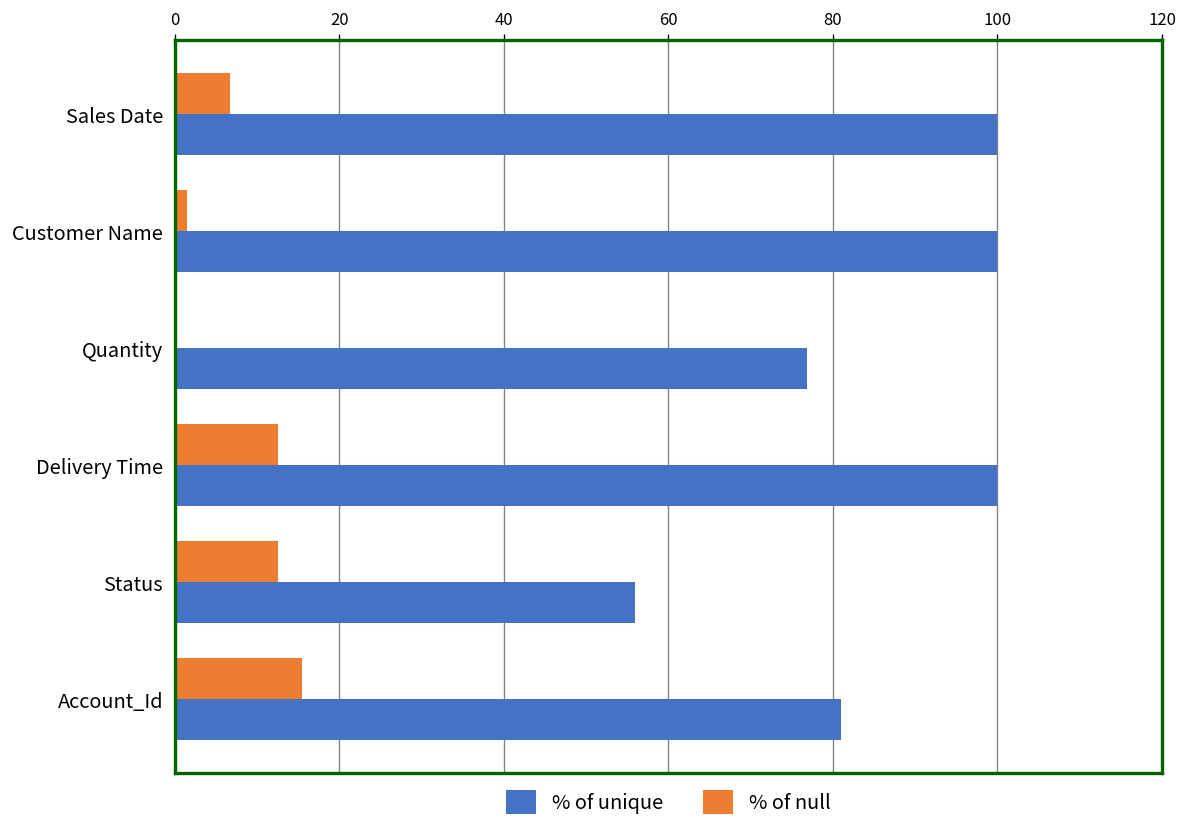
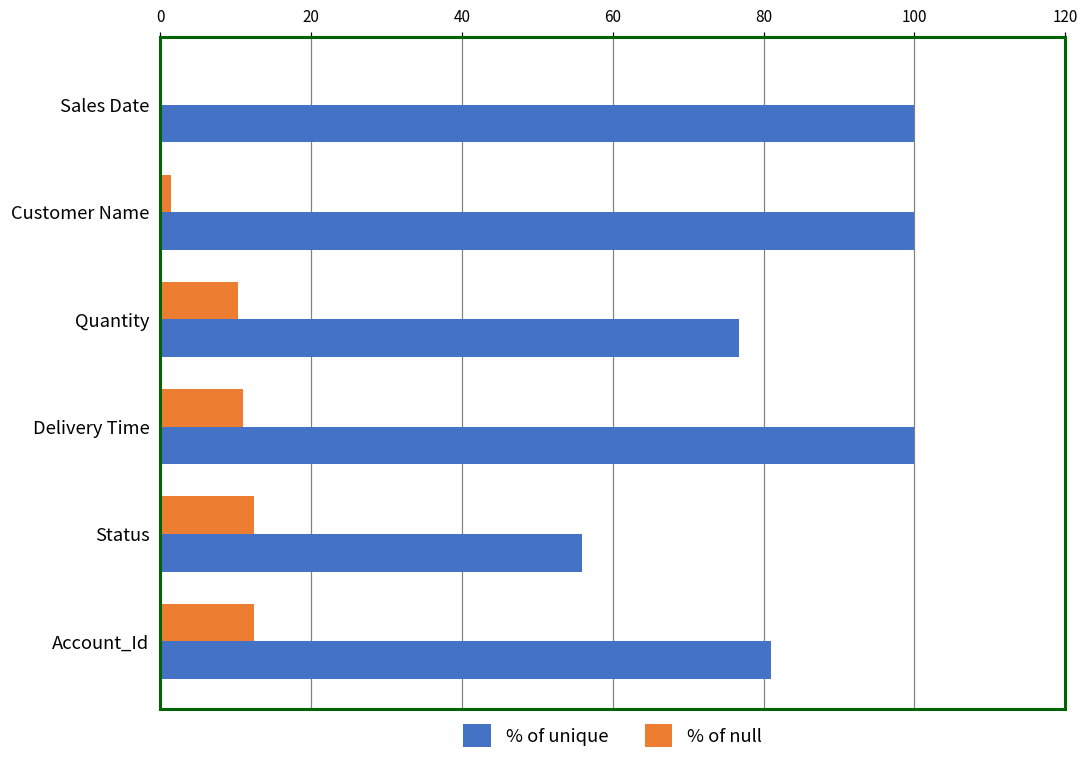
% of null, Sales Date: 7 -> 0
% of null, Quantity: 0 -> 10
% of null, Delivery Time: 13 -> 11
% of null, Account_Id: 16 -> 13
